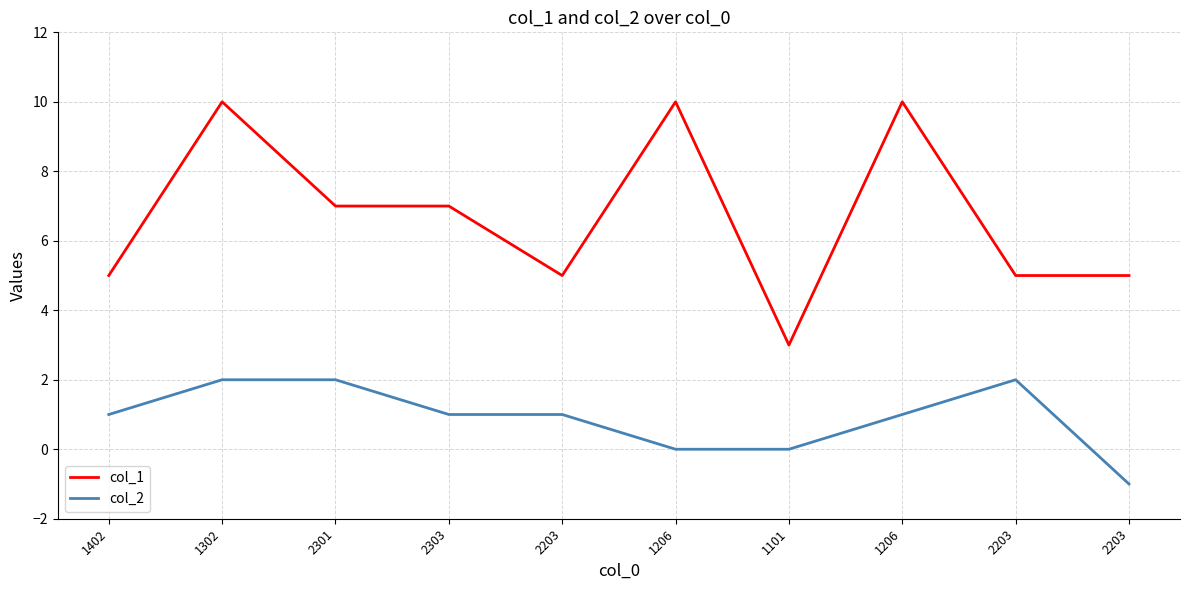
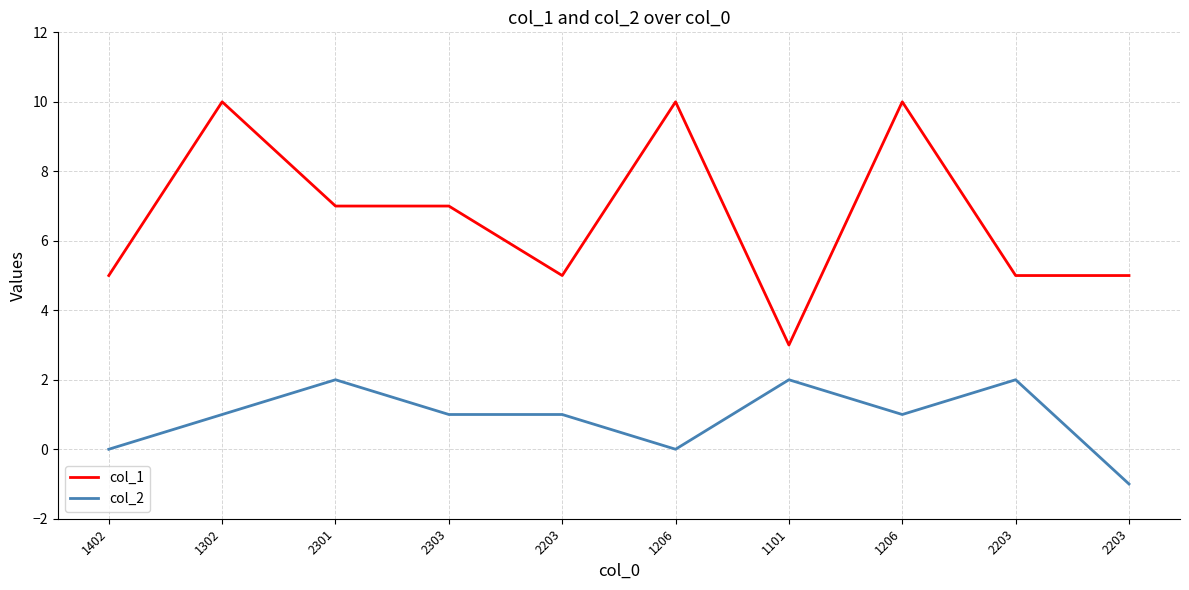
col_2, 1402: 1 -> 0
col_2, 1302: 2 -> 1
col_2, 1101: 0 -> 2
